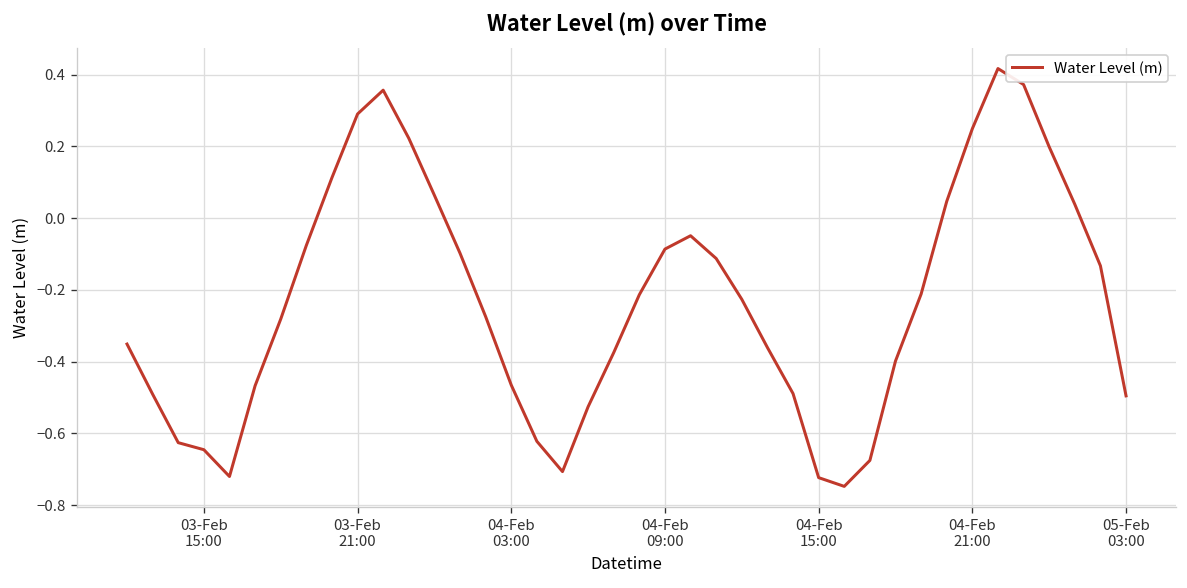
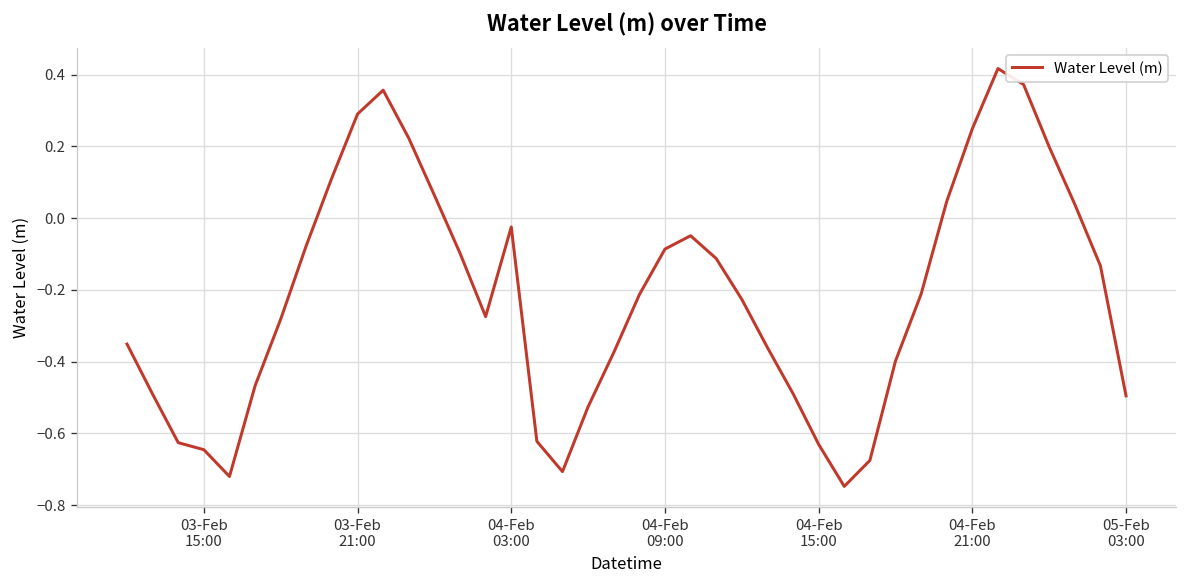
04-Feb 03:00: -0.47 -> -0.02
04-Feb 15:00: -0.72 -> -0.63
